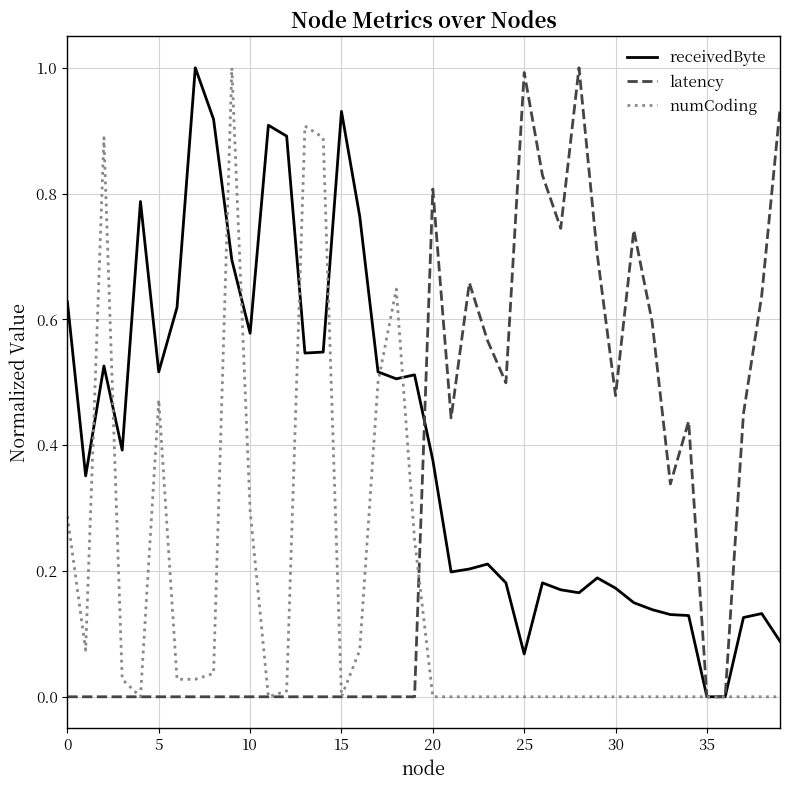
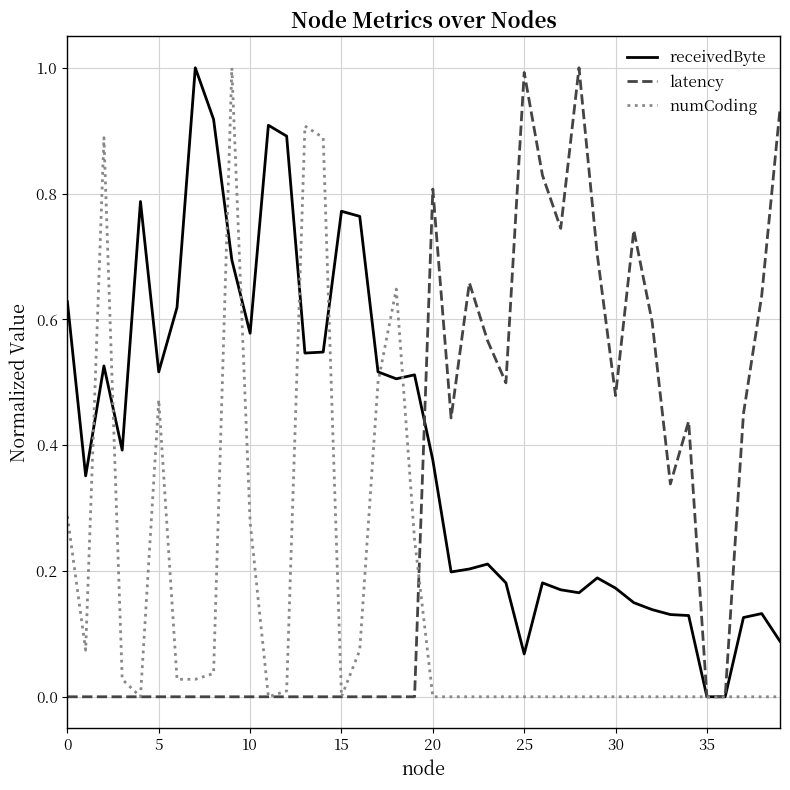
numCoding, 10: 0.30 -> 0.28
receivedByte, 15: 0.93 -> 0.77
